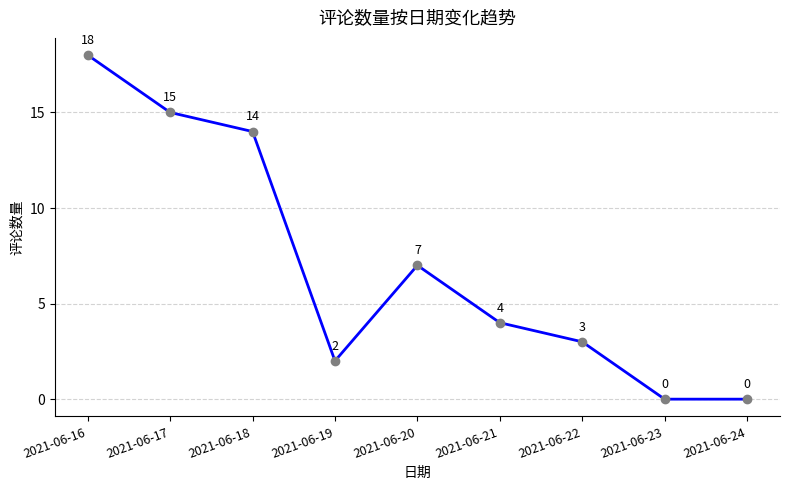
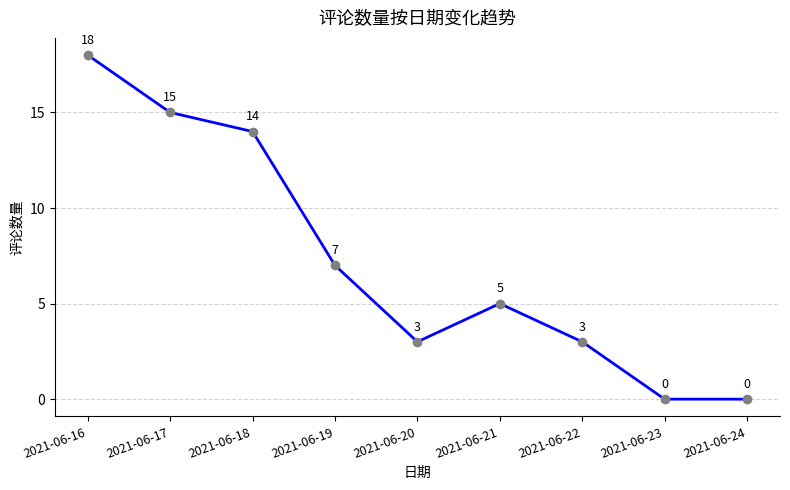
2021-06-19: 2 -> 7
2021-06-20: 7 -> 3
2021-06-21: 4 -> 5
